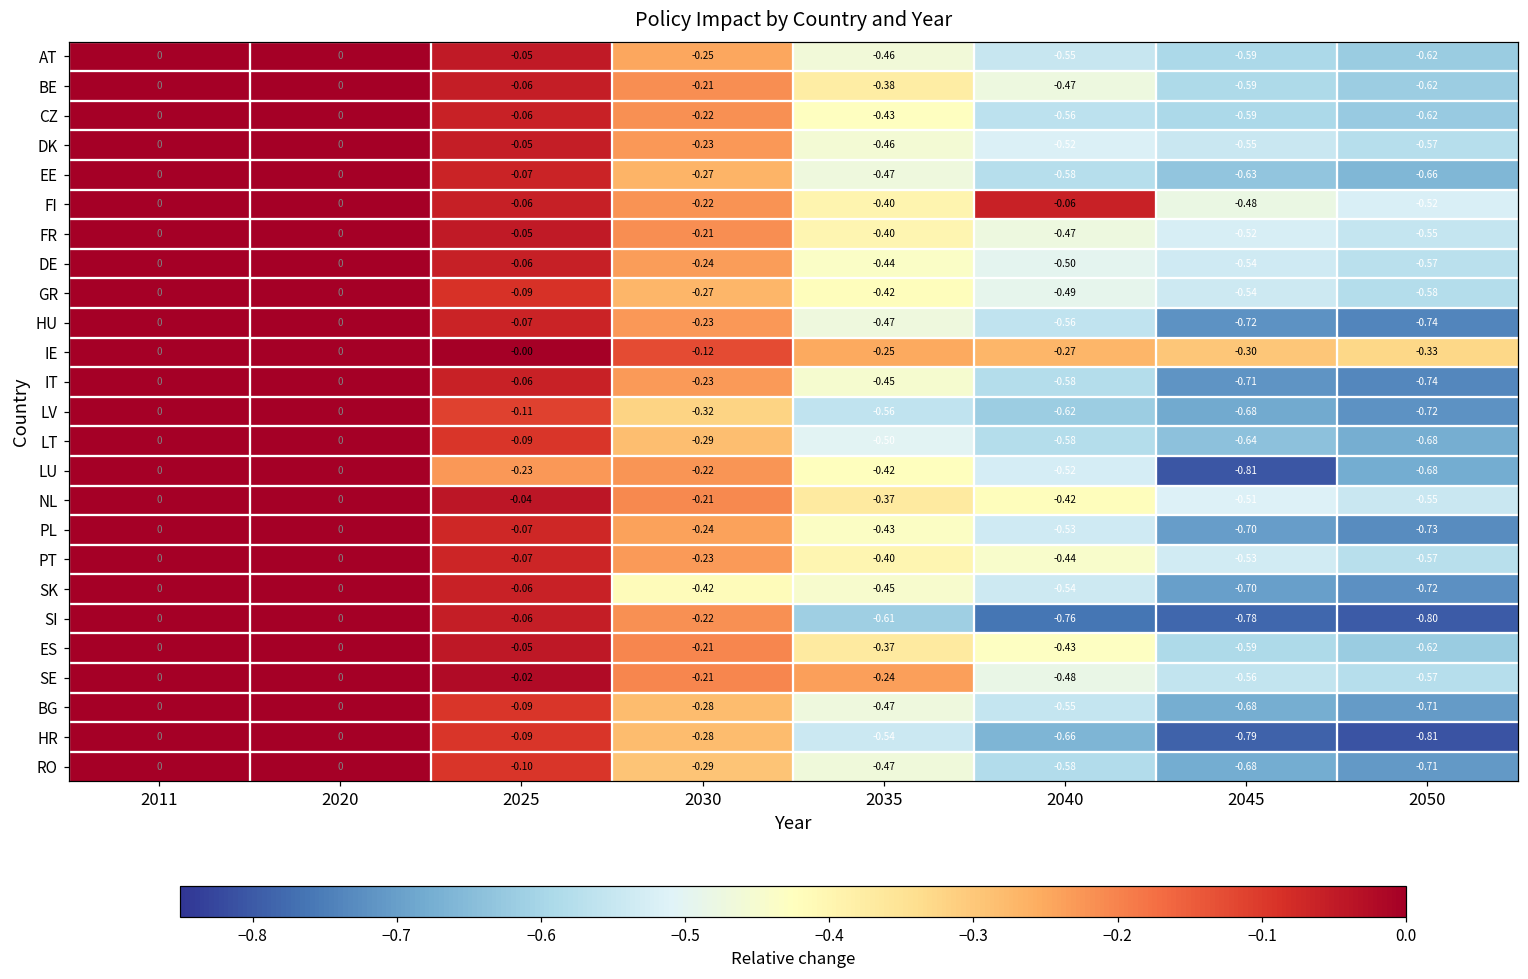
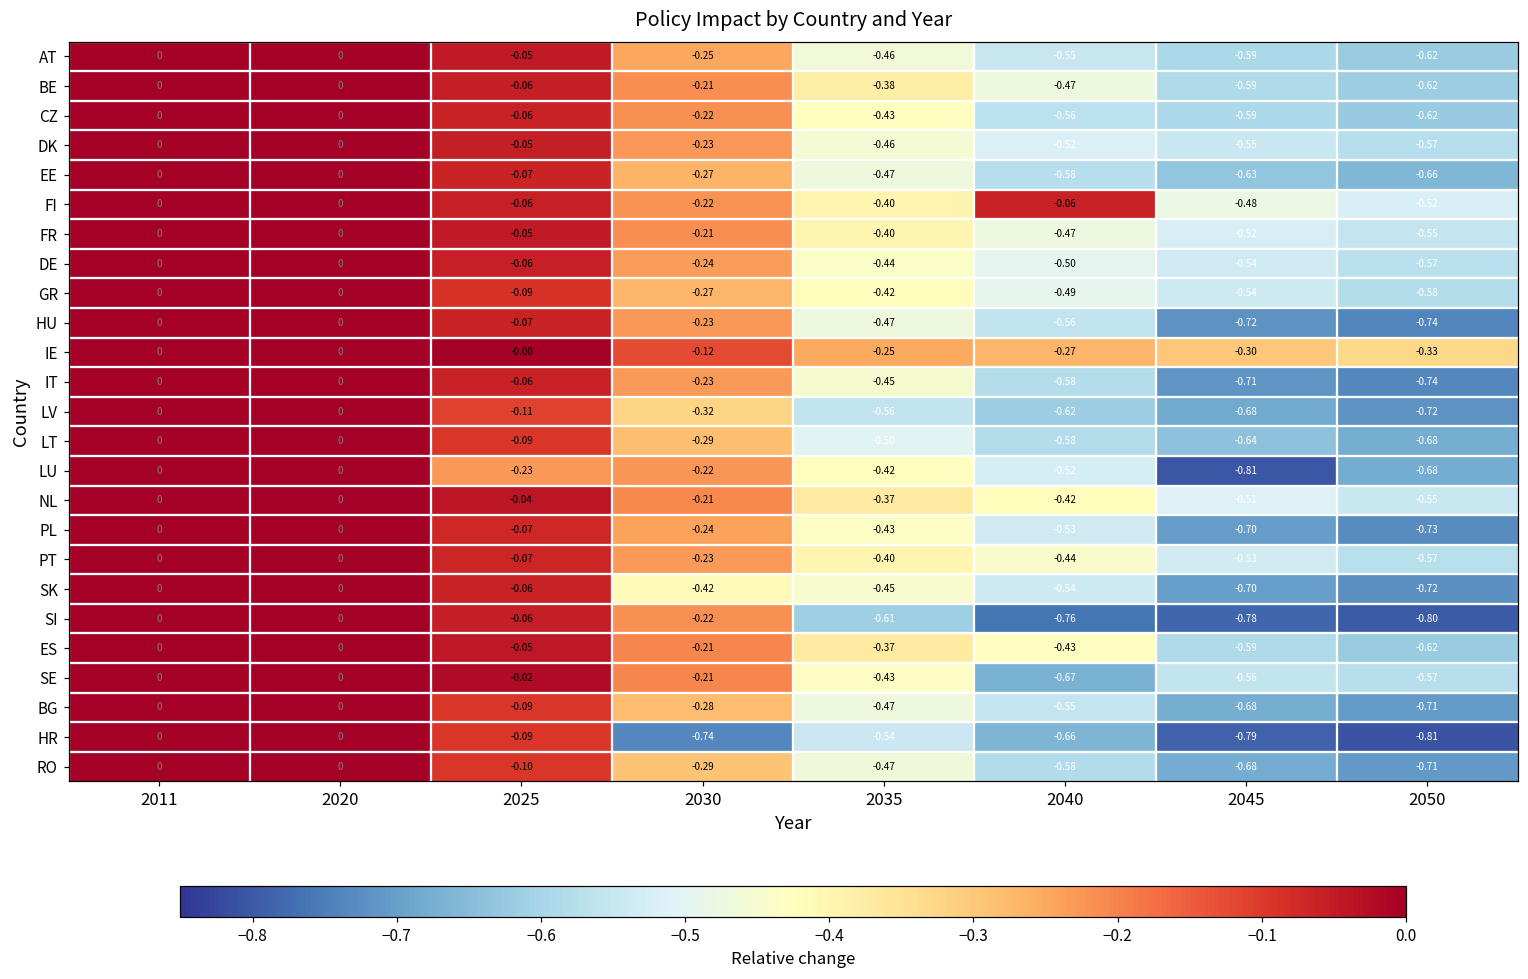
SE, 2035: -0.24 -> -0.43
SE, 2040: -0.48 -> -0.67
HR, 2030: -0.28 -> -0.74
